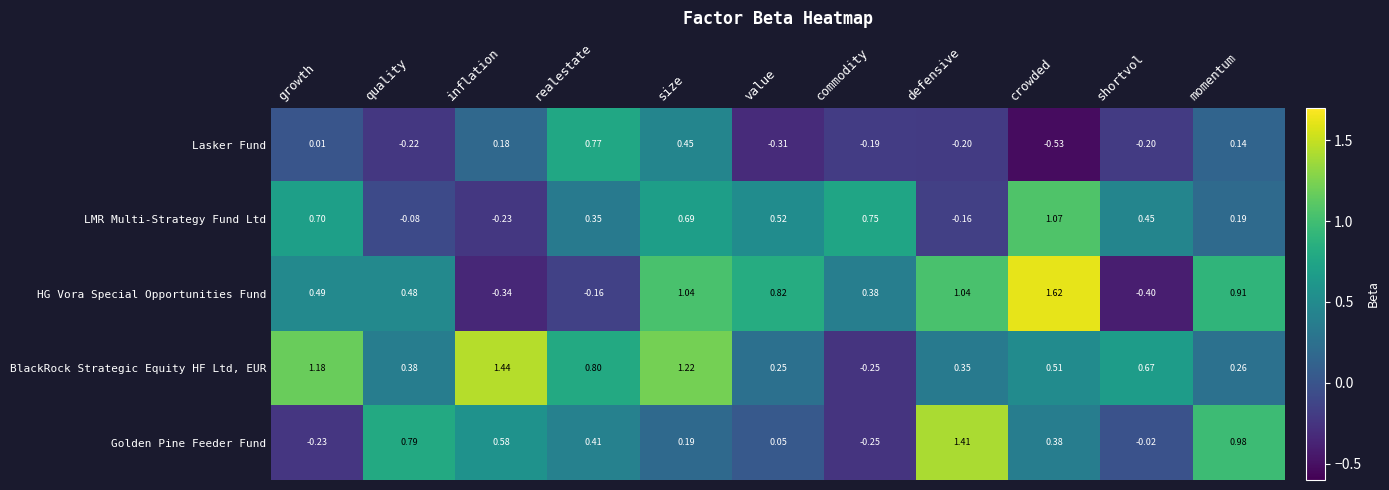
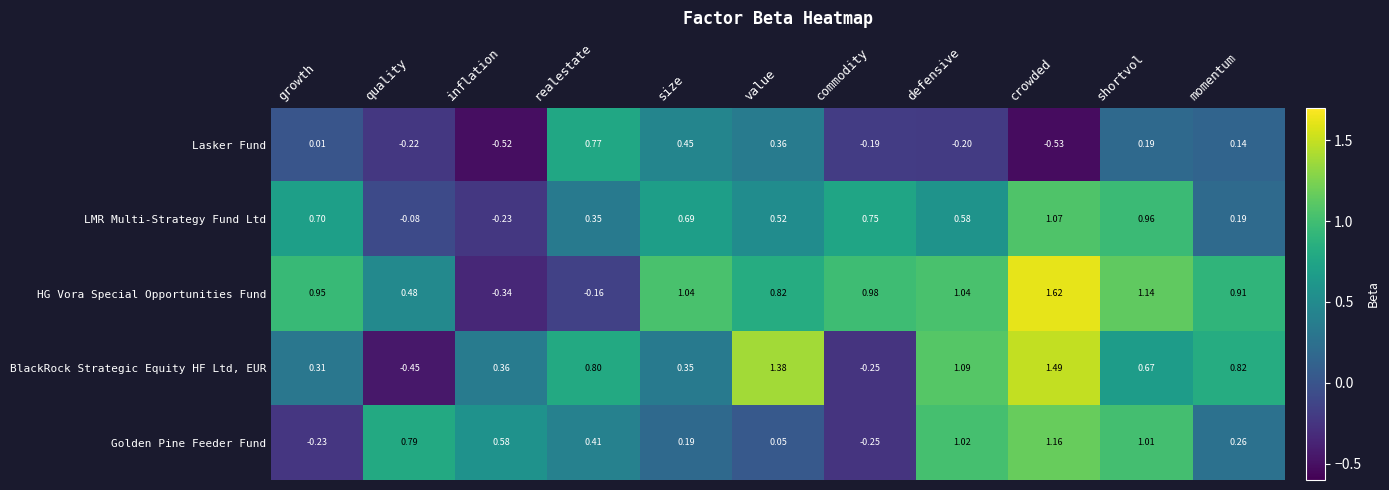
Lasker Fund, inflation: 0.18 -> -0.52
Lasker Fund, value: -0.31 -> 0.36
Lasker Fund, shortvol: -0.20 -> 0.19
LMR Multi-Strategy Fund Ltd, defensive: -0.16 -> 0.58
LMR Multi-Strategy Fund Ltd, shortvol: 0.45 -> 0.96
HG Vora Special Opportunities Fund, growth: 0.49 -> 0.95
HG Vora Special Opportunities Fund, commodity: 0.38 -> 0.98
HG Vora Special Opportunities Fund, shortvol: -0.40 -> 1.14
BlackRock Strategic Equity HF Ltd, EUR, growth: 1.18 -> 0.31
BlackRock Strategic Equity HF Ltd, EUR, quality: 0.38 -> -0.45
BlackRock Strategic Equity HF Ltd, EUR, inflation: 1.44 -> 0.36
BlackRock Strategic Equity HF Ltd, EUR, size: 1.22 -> 0.35
BlackRock Strategic Equity HF Ltd, EUR, value: 0.25 -> 1.38
BlackRock Strategic Equity HF Ltd, EUR, defensive: 0.35 -> 1.09
BlackRock Strategic Equity HF Ltd, EUR, crowded: 0.51 -> 1.49
BlackRock Strategic Equity HF Ltd, EUR, momentum: 0.26 -> 0.82
Golden Pine Feeder Fund, defensive: 1.41 -> 1.02
Golden Pine Feeder Fund, crowded: 0.38 -> 1.16
Golden Pine Feeder Fund, shortvol: -0.02 -> 1.01
Golden Pine Feeder Fund, momentum: 0.98 -> 0.26
